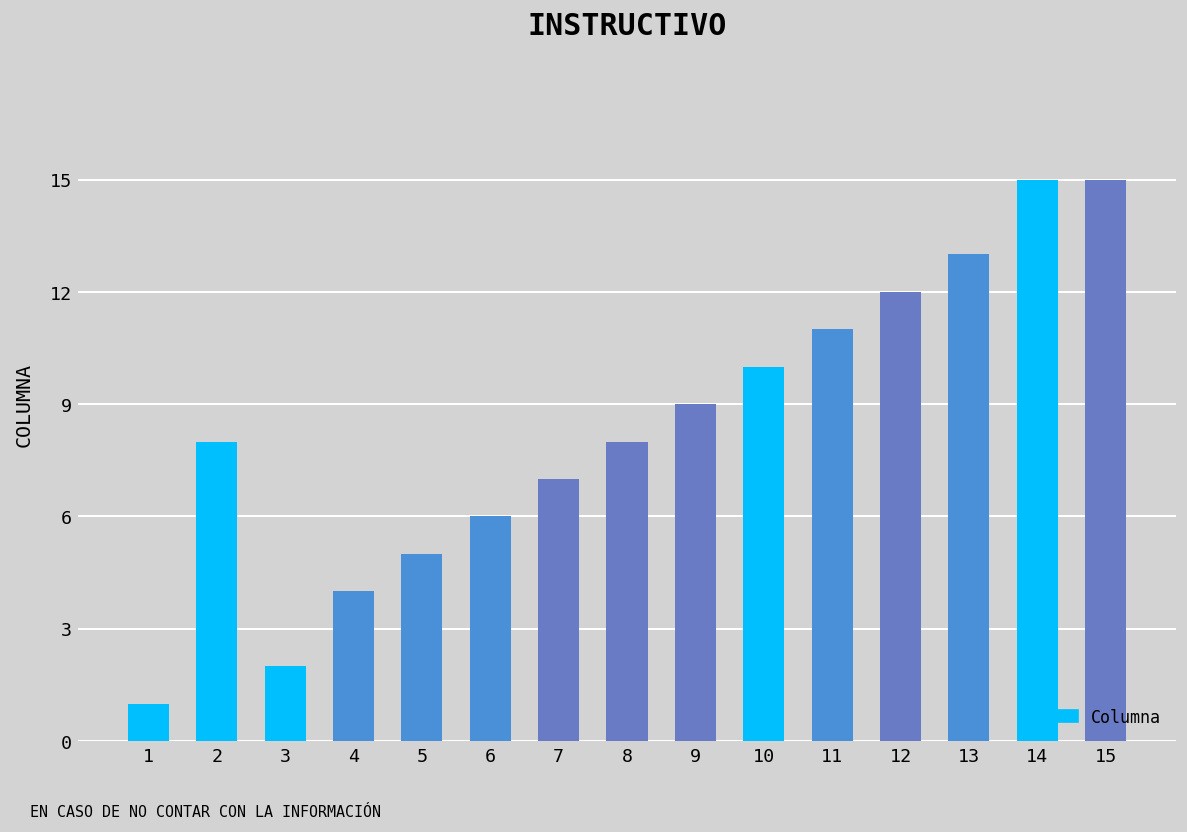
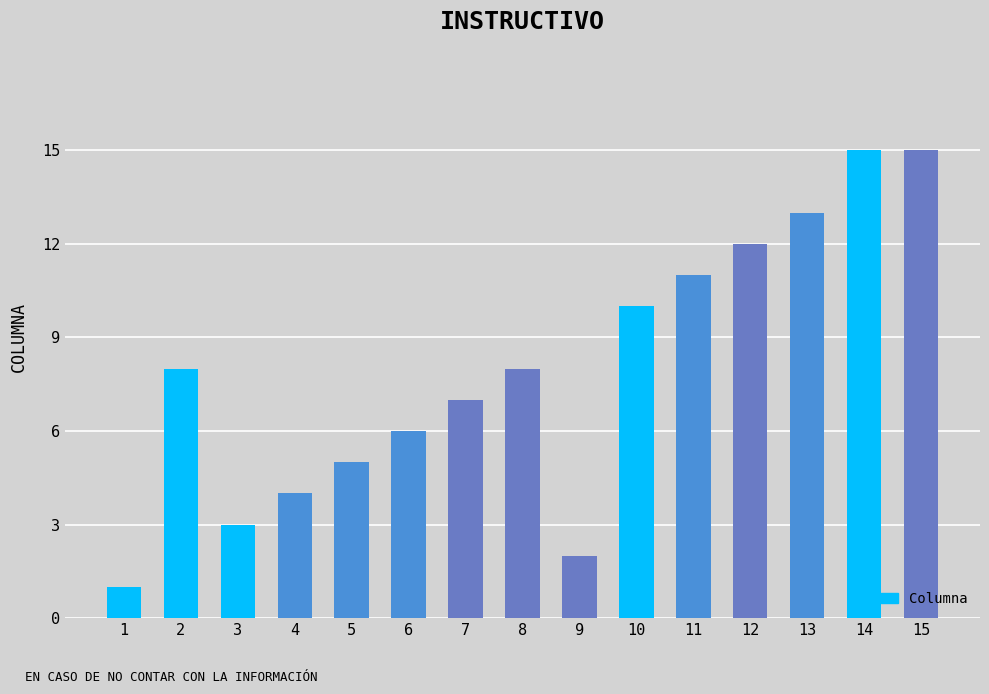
3: 2 -> 3
9: 9 -> 2
